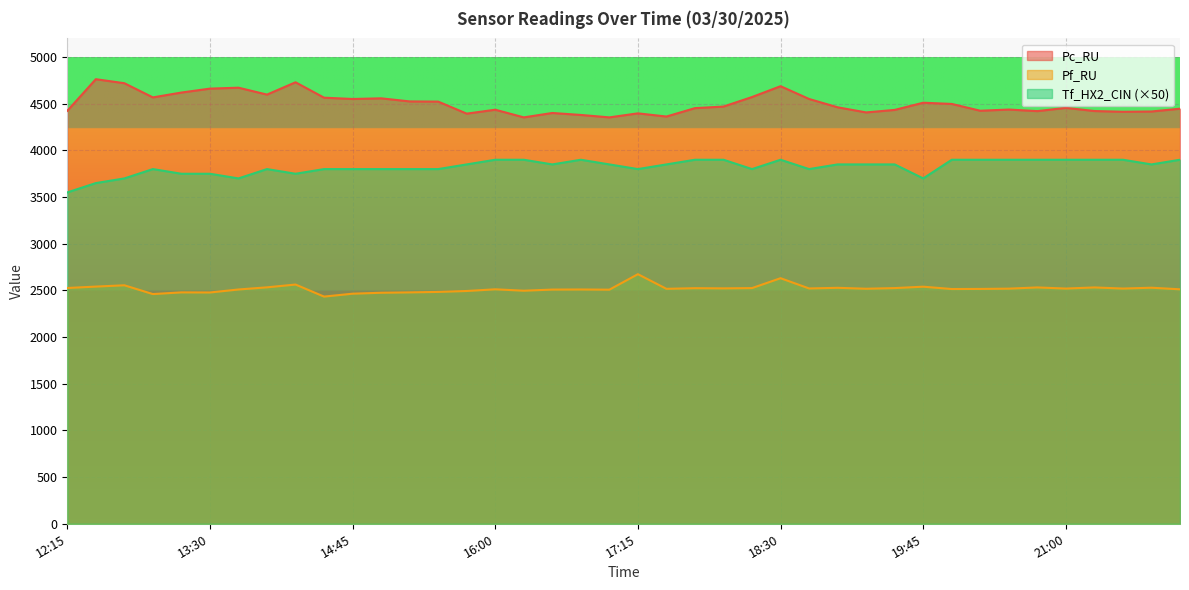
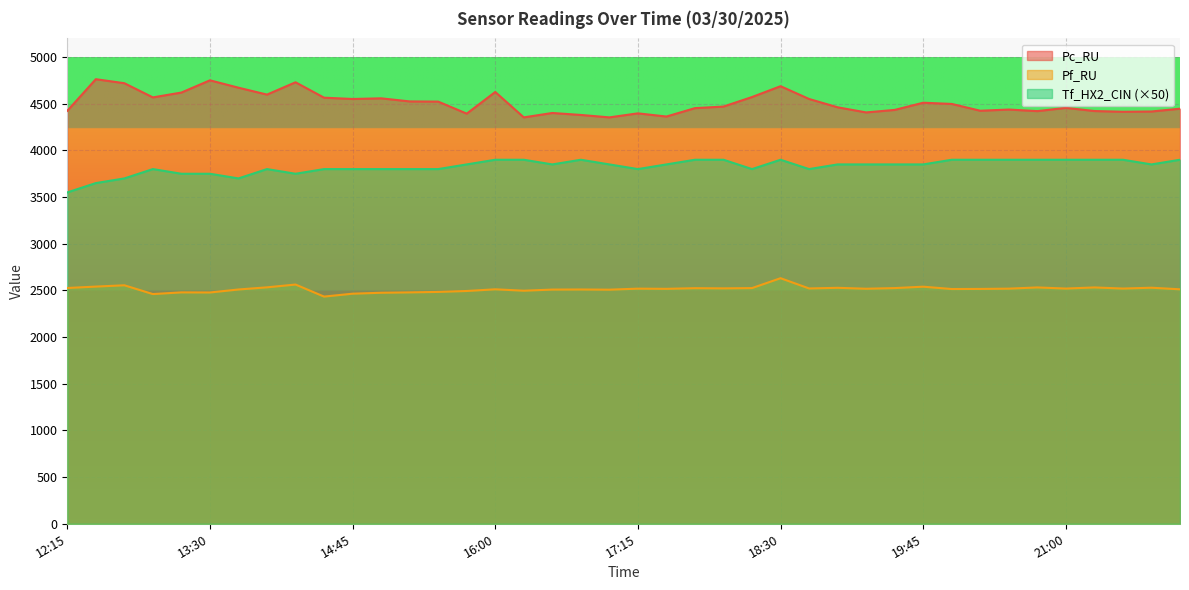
Pc_RU, 13:30: 4700 -> 4800
Pc_RU, 16:00: 4400 -> 4600
Pf_RU, 17:15: 2700 -> 2500
Tf_HX2_CIN (×50), 19:45: 3700 -> 3900
